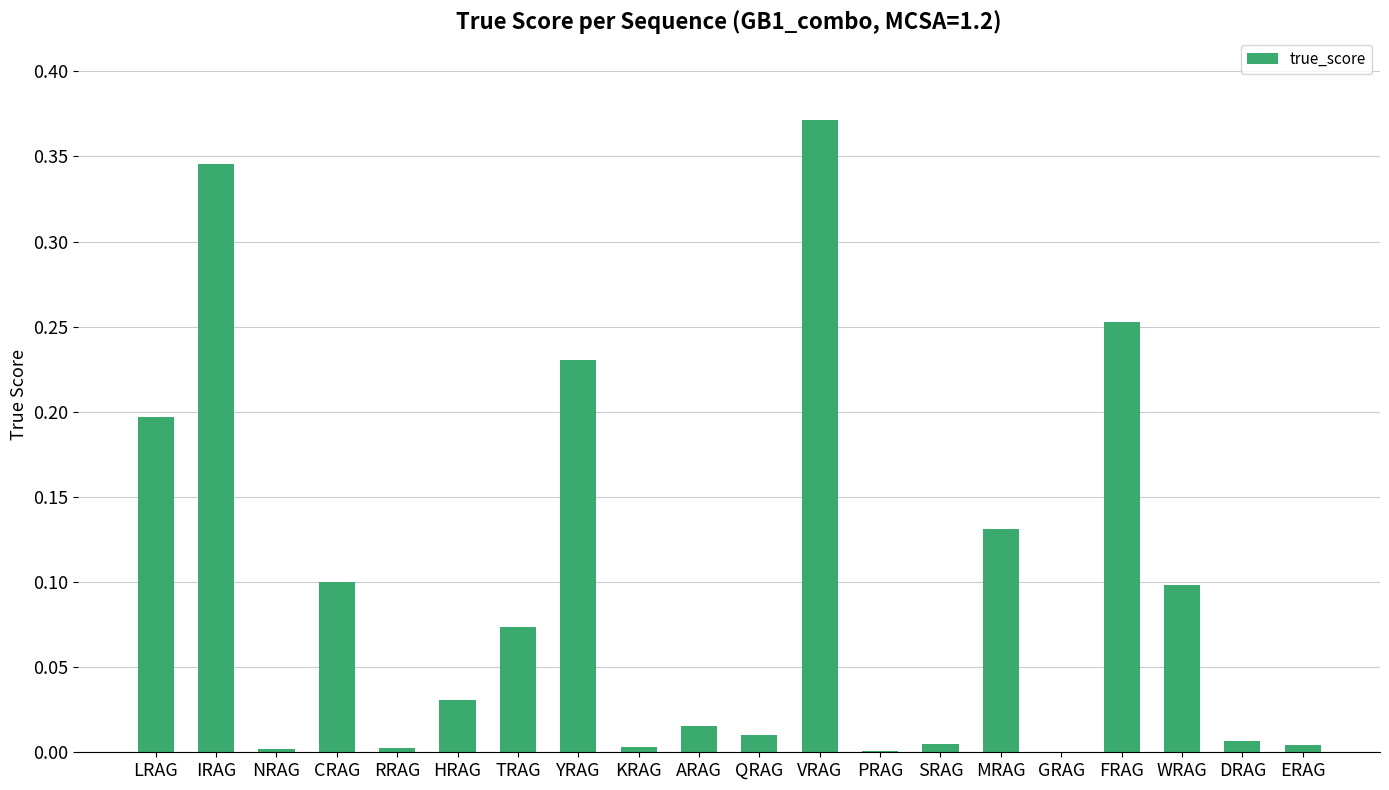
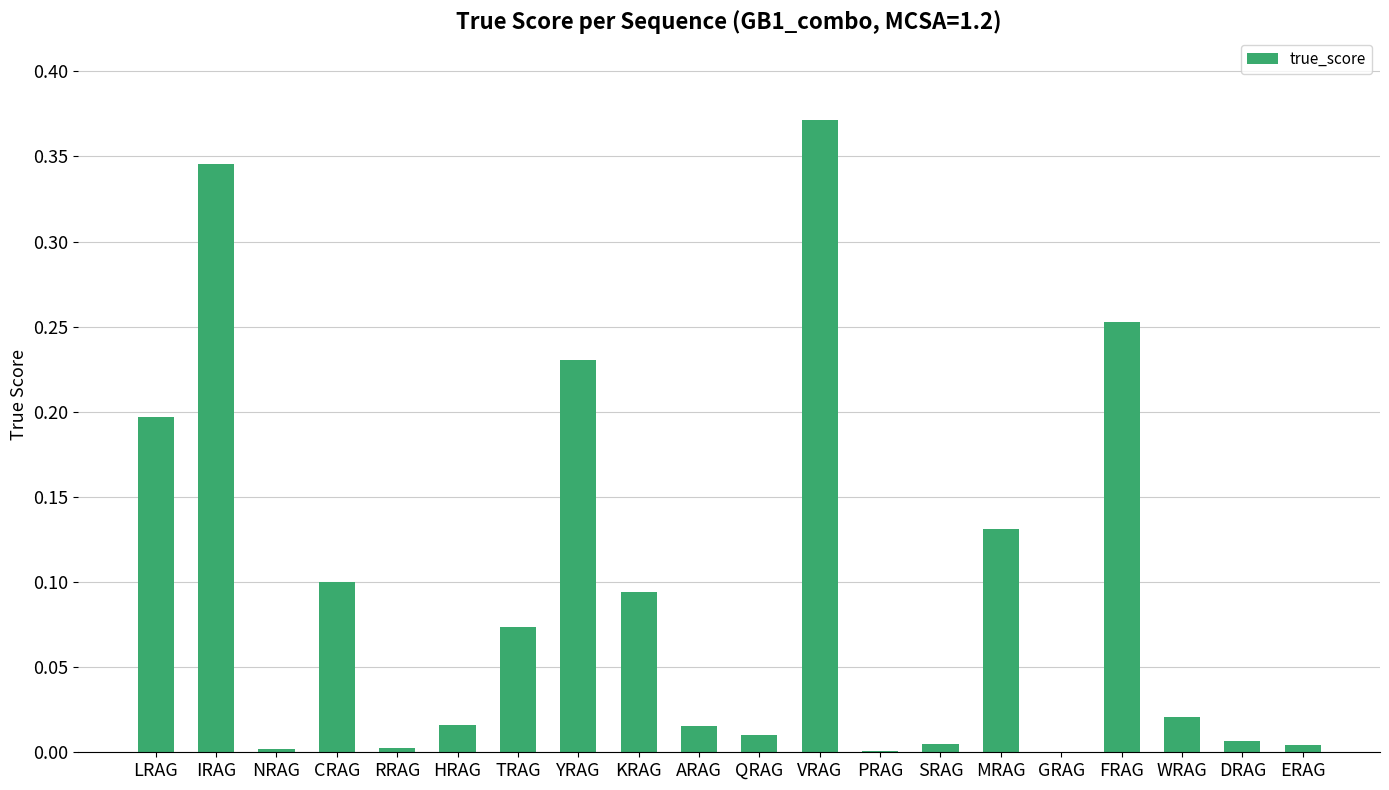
HRAG: 0.031 -> 0.016
KRAG: 0.003 -> 0.094
WRAG: 0.098 -> 0.021
